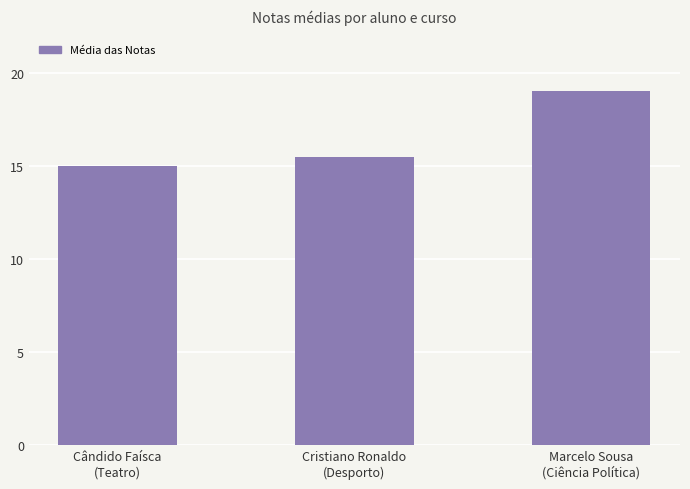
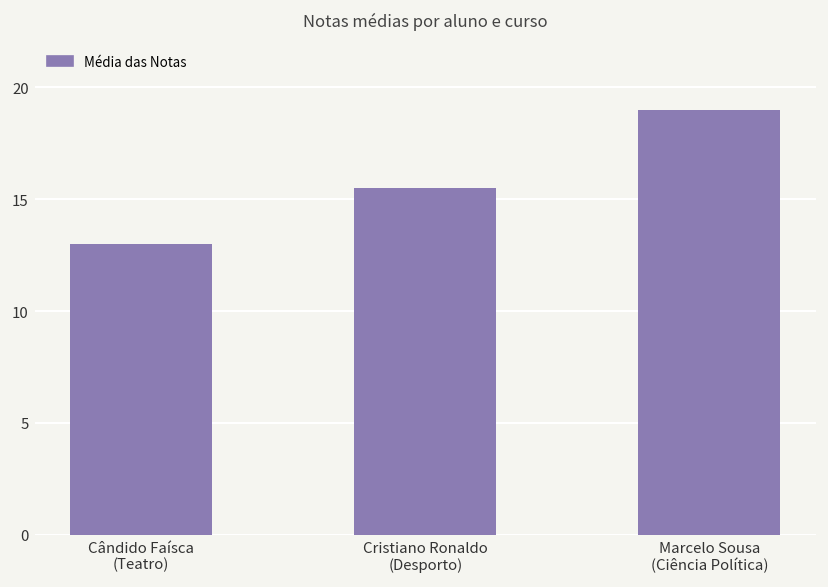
Cândido Faísca (Teatro): 15 -> 13
